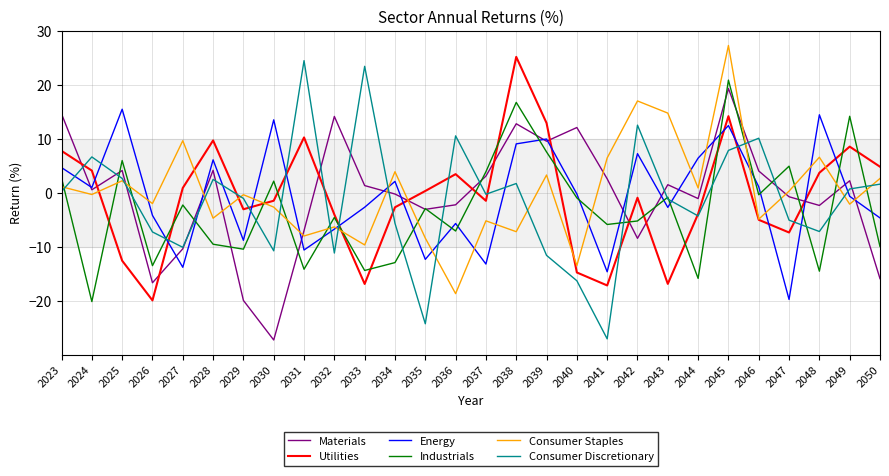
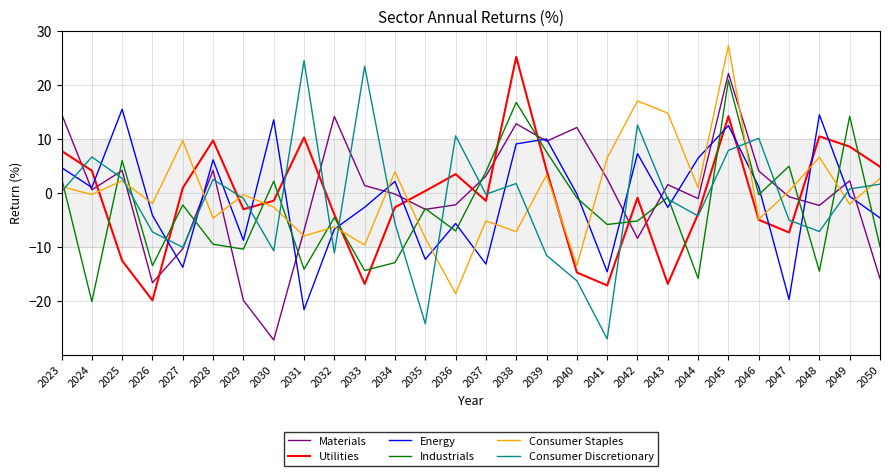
Energy, 2031: -11 -> -22
Utilities, 2039: 13 -> 4
Materials, 2045: 19 -> 22
Utilities, 2048: 4 -> 11
